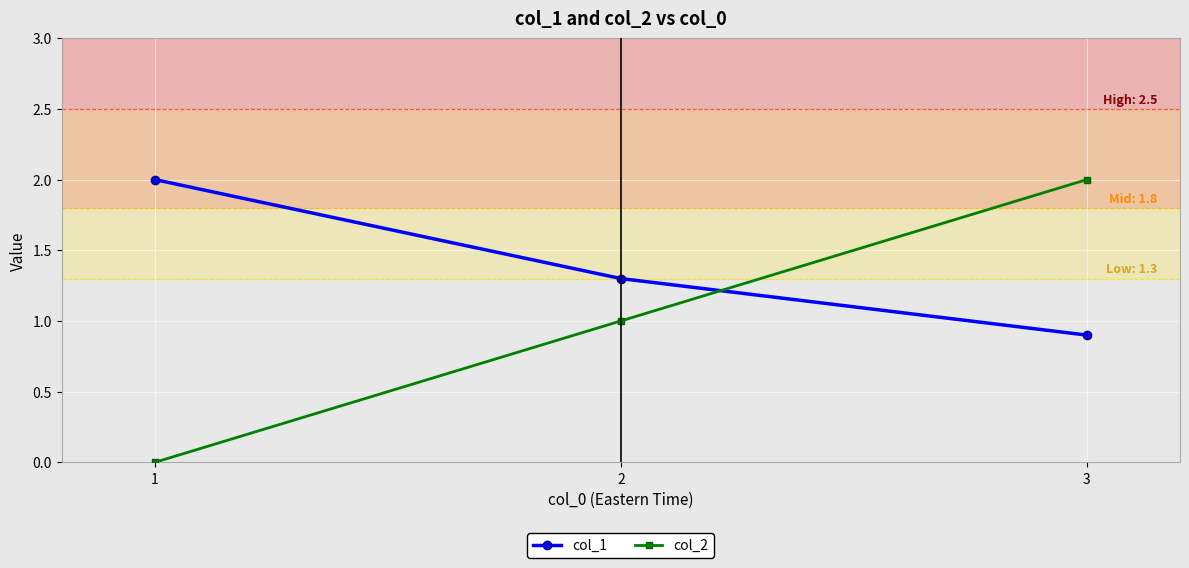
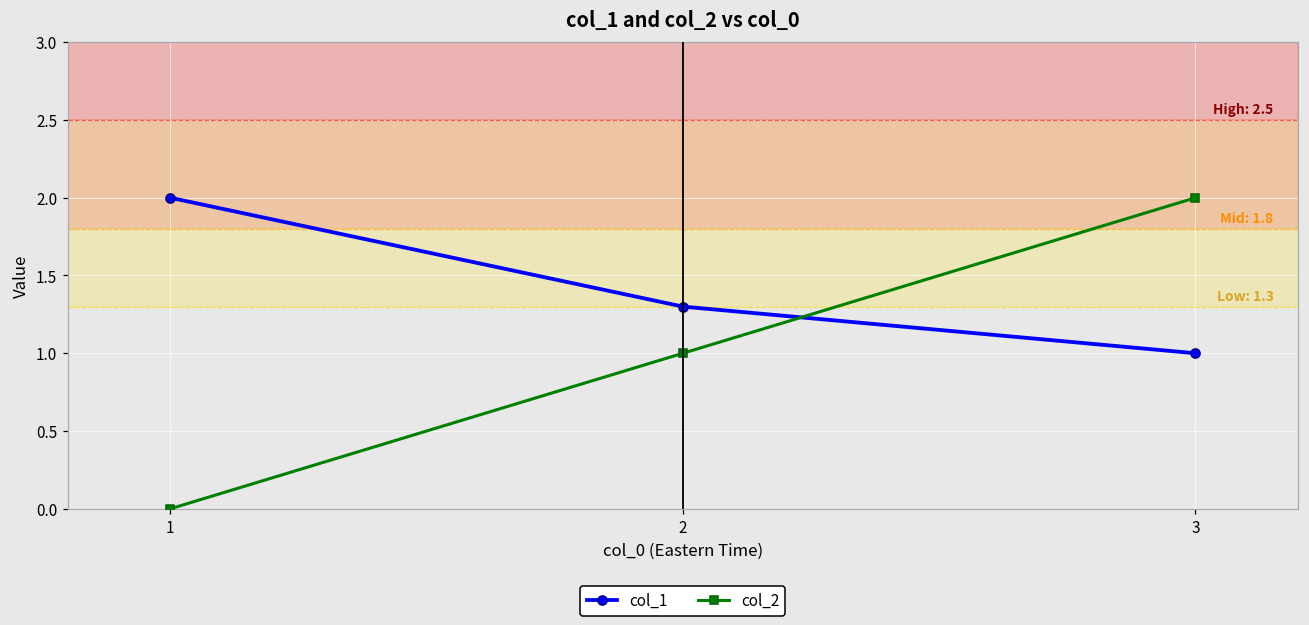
col_1, 3: 0.9 -> 1.0
